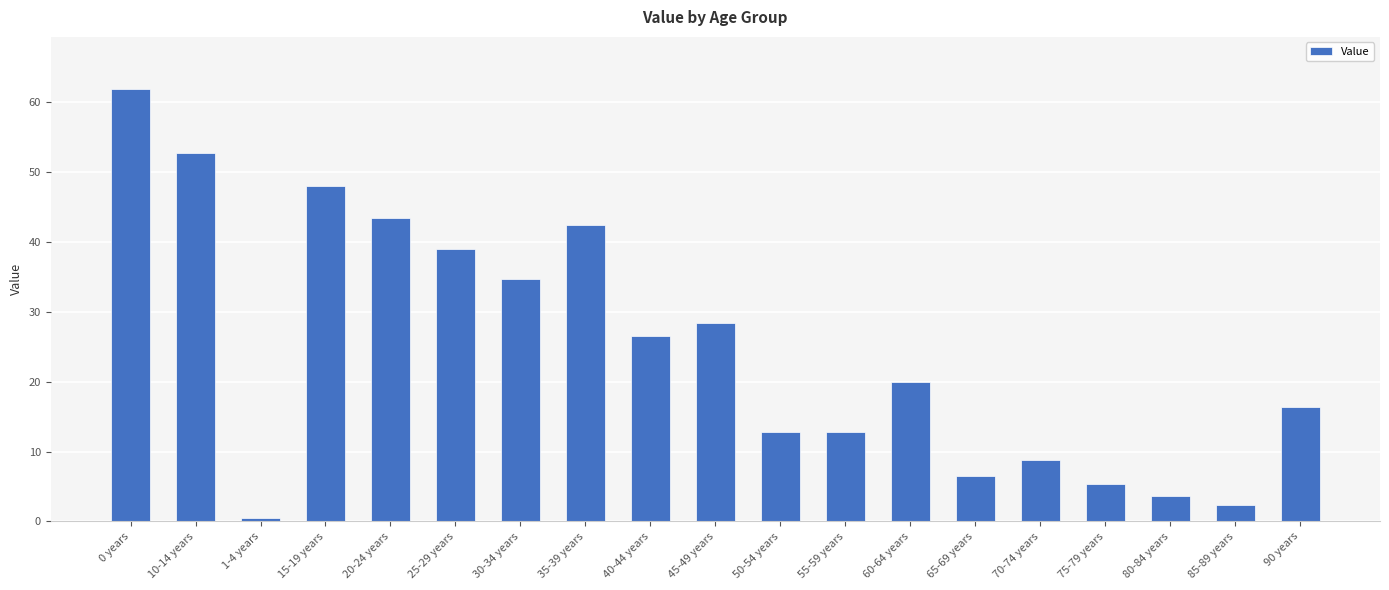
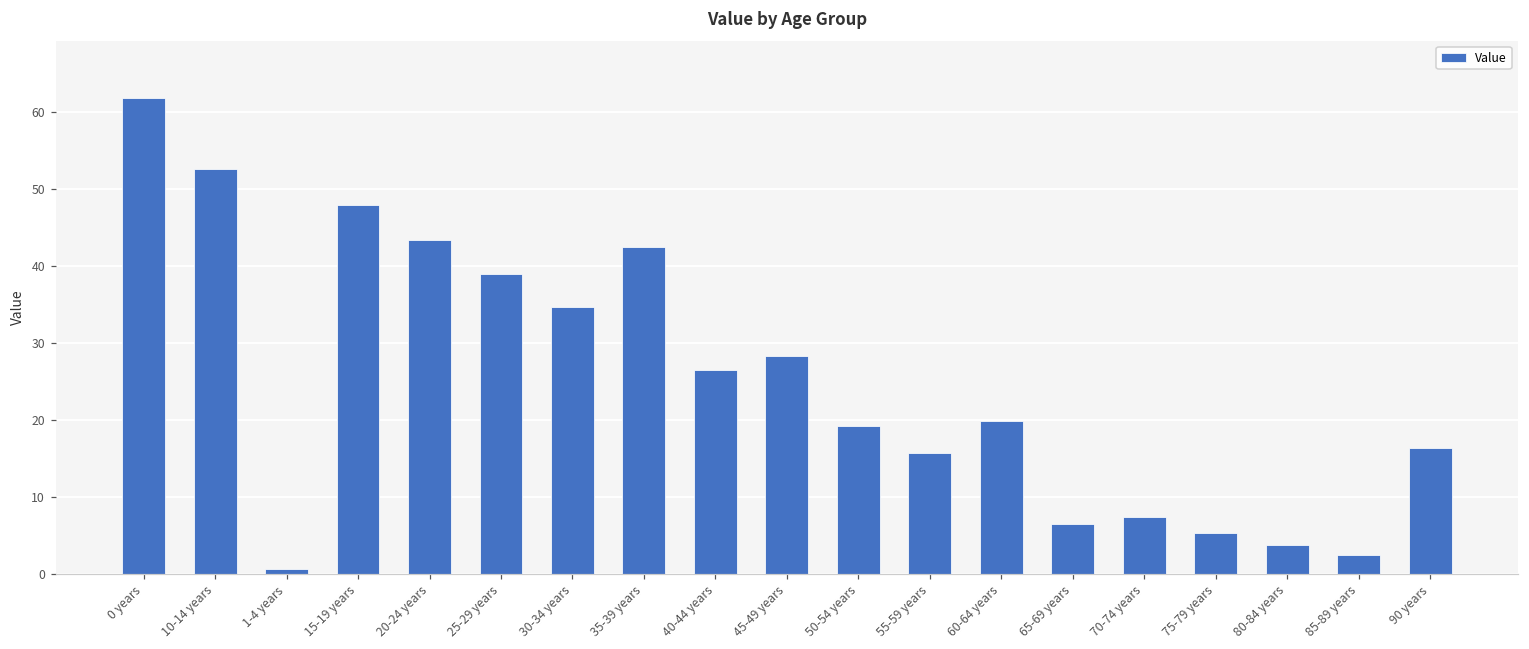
50-54 years: 13 -> 19
55-59 years: 13 -> 16
70-74 years: 9 -> 7
